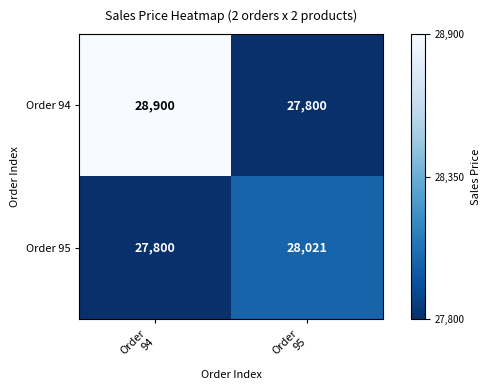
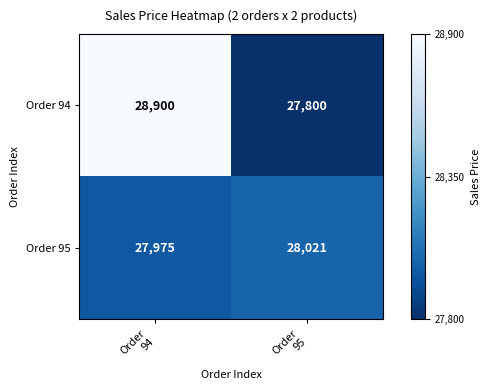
Order 95, Order 94: 27,800 -> 27,975
